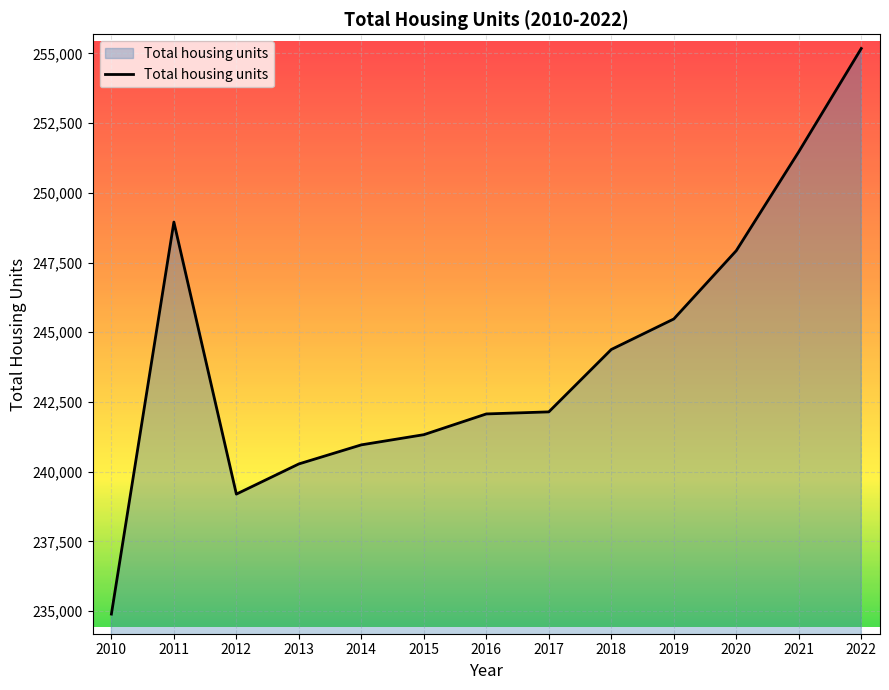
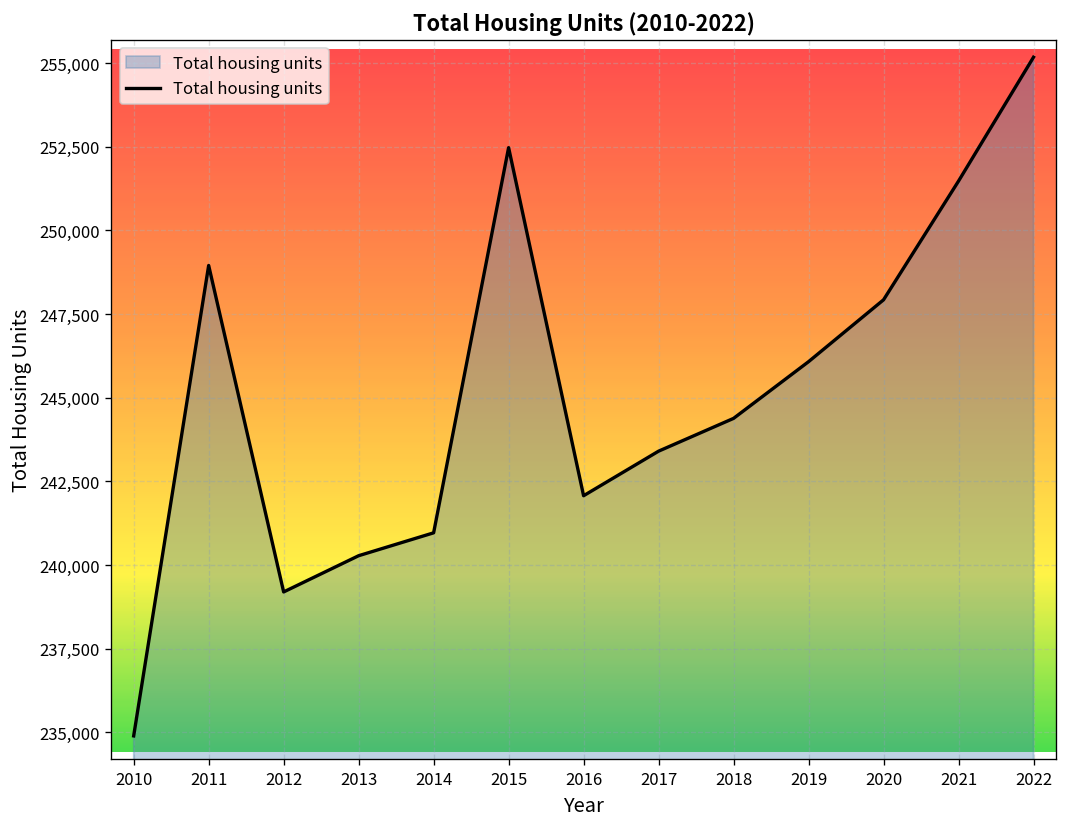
2015: 241,300 -> 252,500
2017: 242,100 -> 243,400
2019: 245,500 -> 246,100
